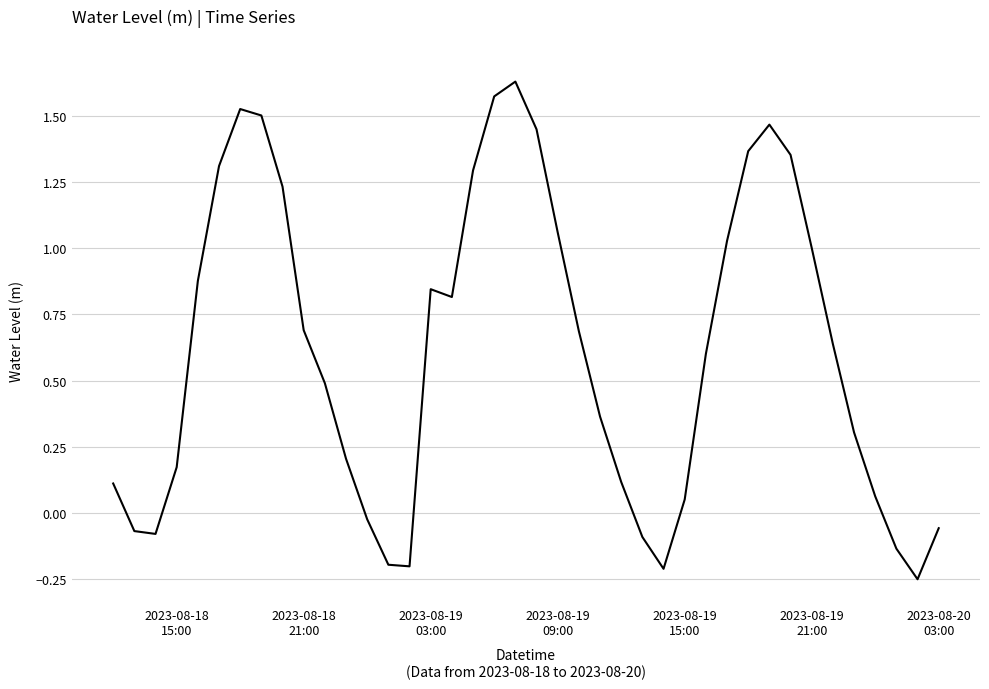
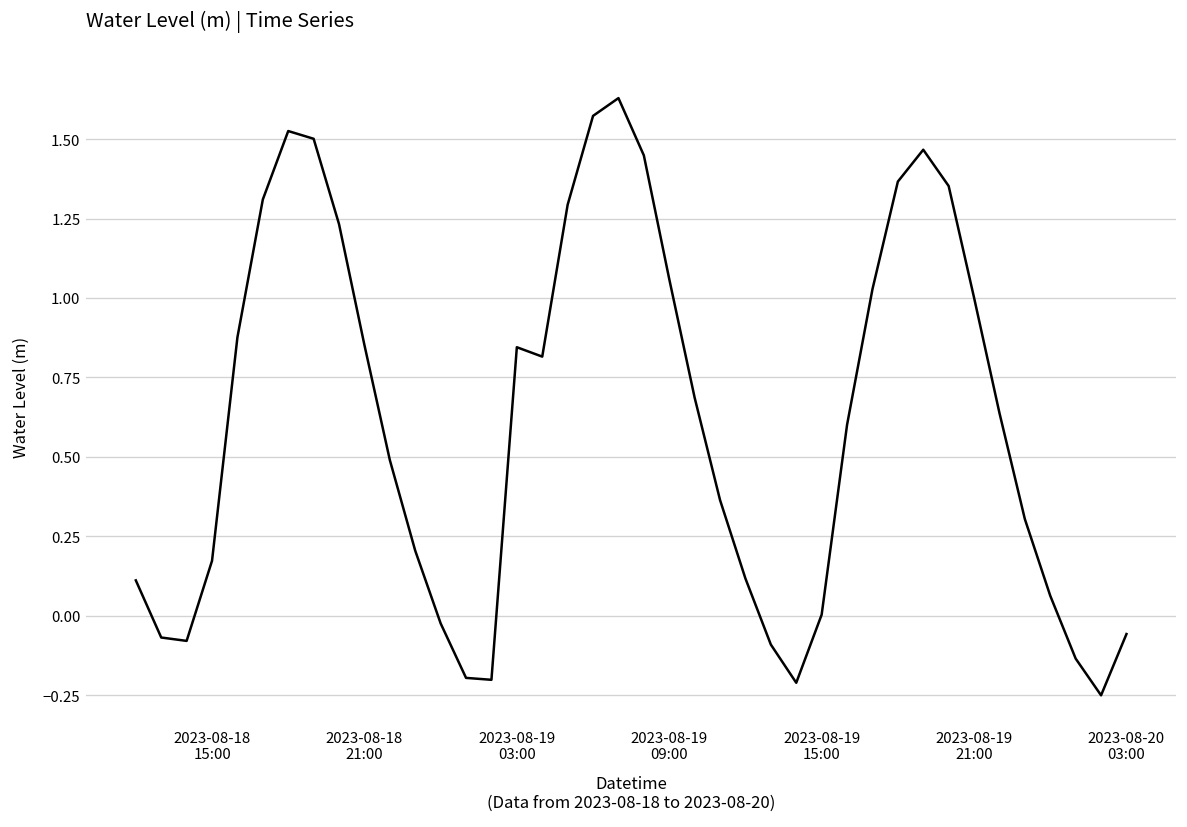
2023-08-18 21:00: 0.69 -> 0.85
2023-08-19 15:00: 0.05 -> 0.00
